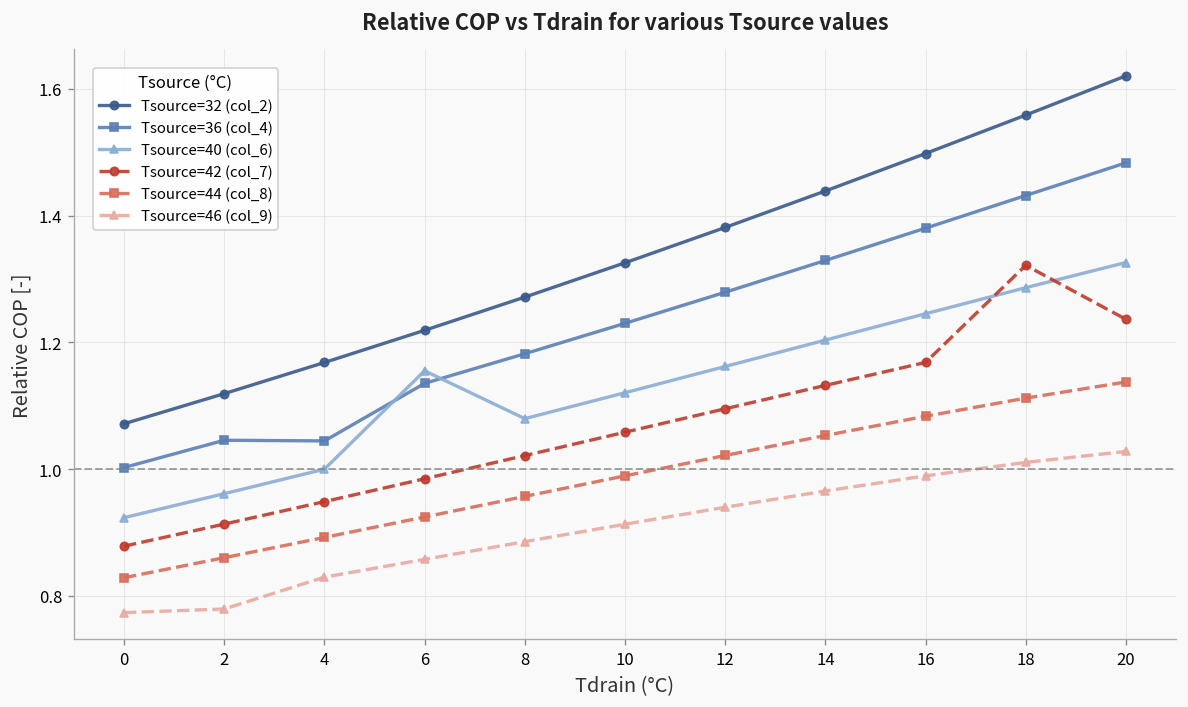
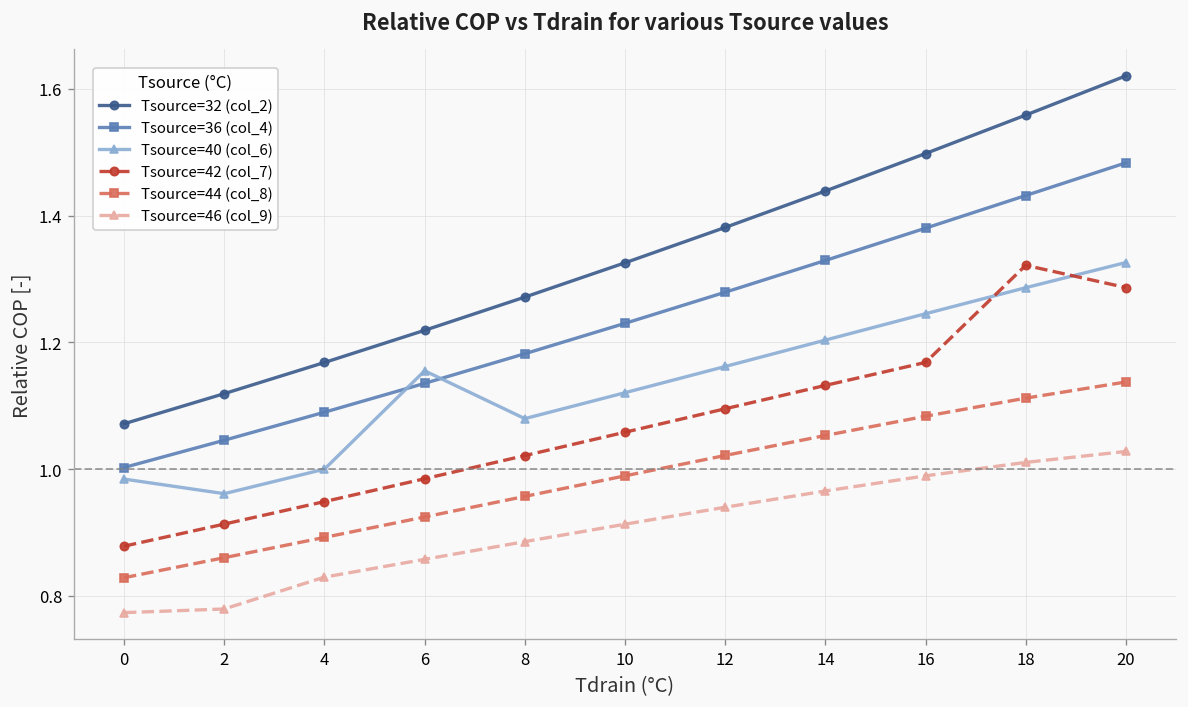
Tsource=40 (col_6), 0: 0.92 -> 0.98
Tsource=36 (col_4), 4: 1.04 -> 1.09
Tsource=42 (col_7), 20: 1.24 -> 1.29
